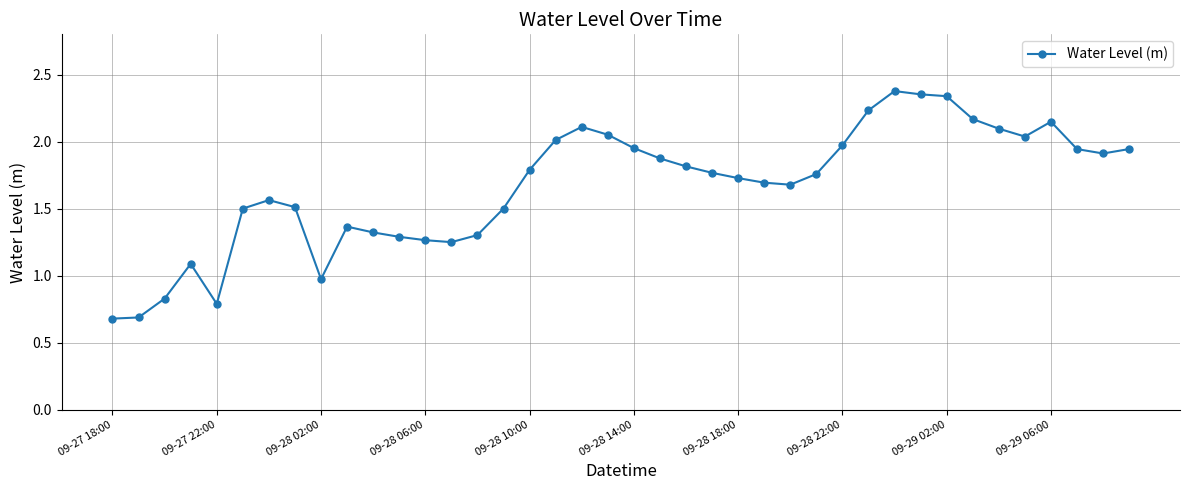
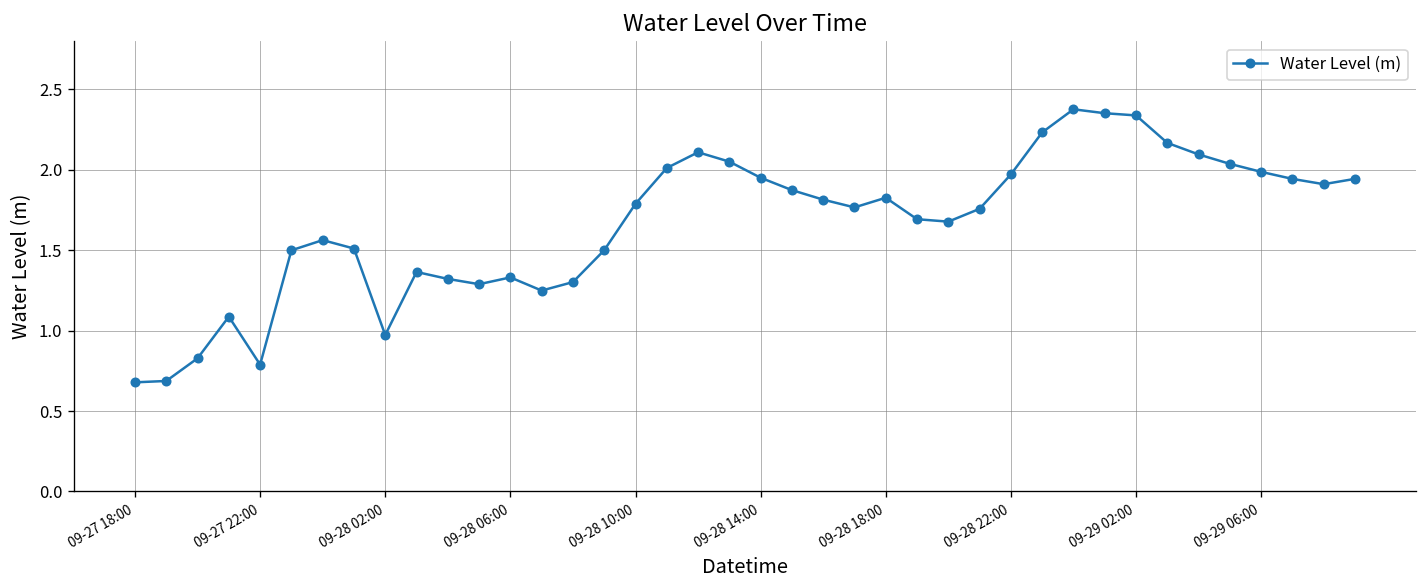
09-28 06:00: 1.26 -> 1.33
09-28 18:00: 1.73 -> 1.83
09-29 06:00: 2.15 -> 1.99
